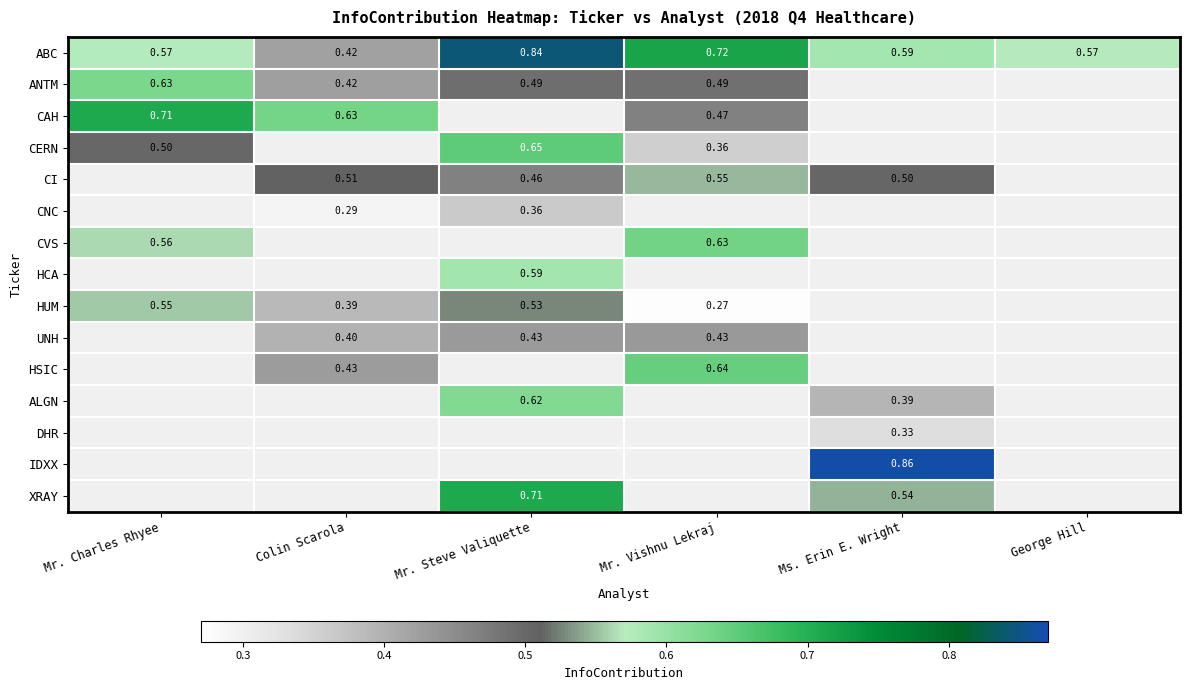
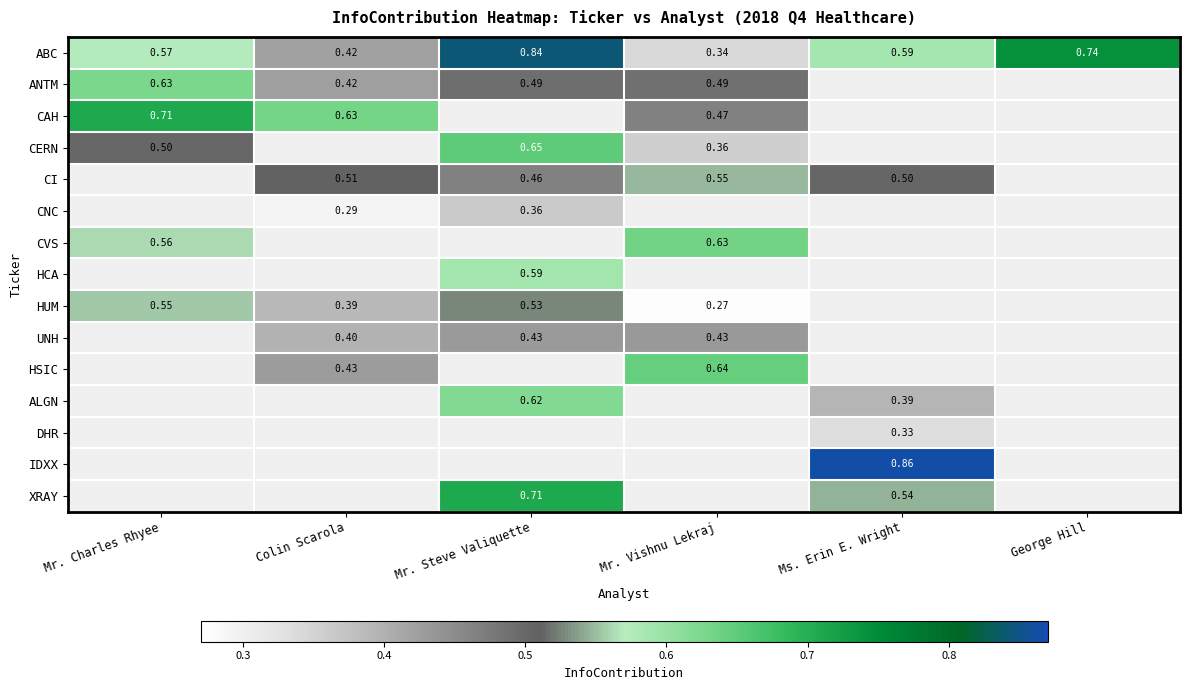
ABC, Mr. Vishnu Lekraj: 0.72 -> 0.34
ABC, George Hill: 0.57 -> 0.74
